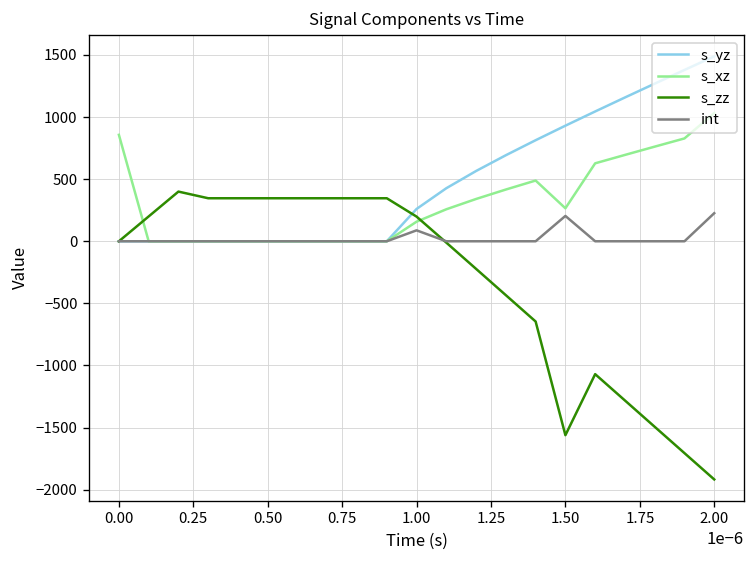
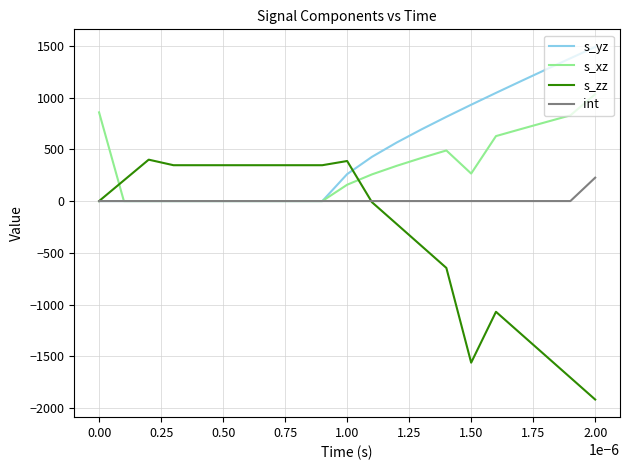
s_zz, 1.00: 200 -> 390
int, 1.00: 90 -> 0
int, 1.50: 200 -> 0
